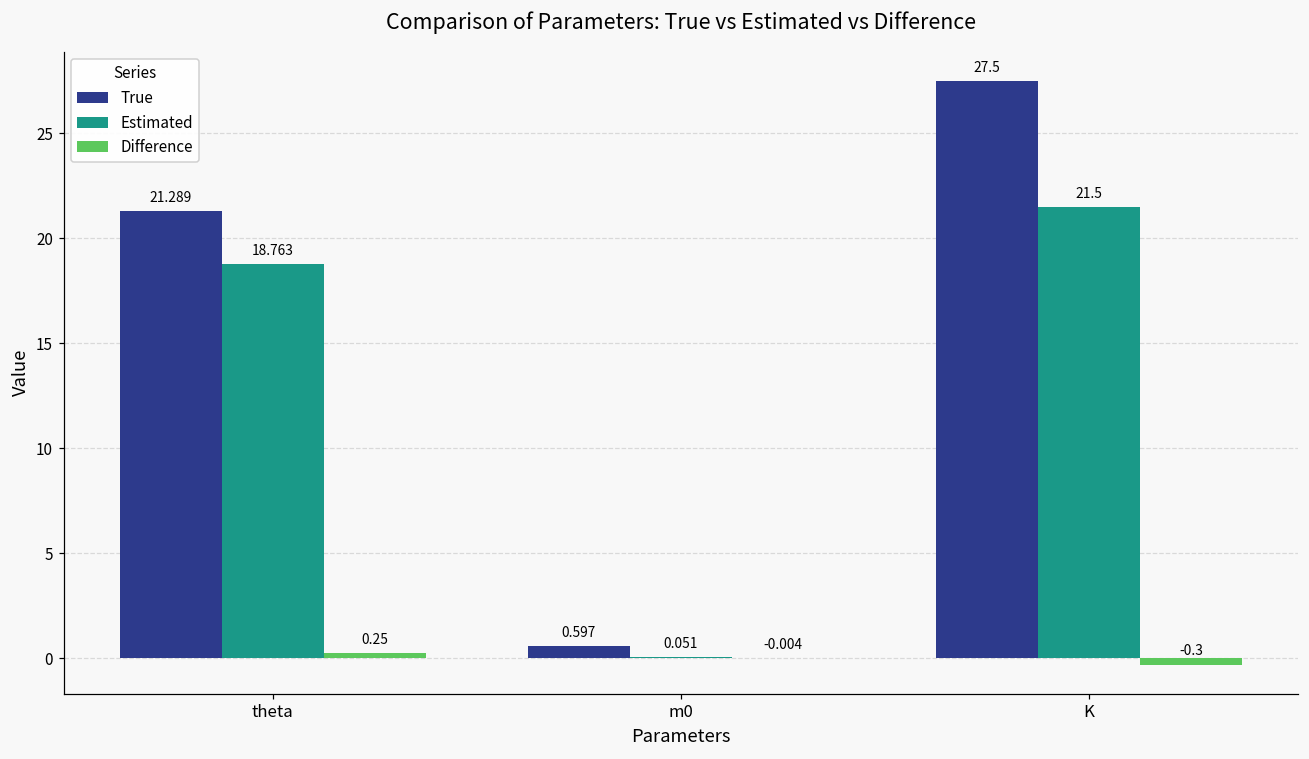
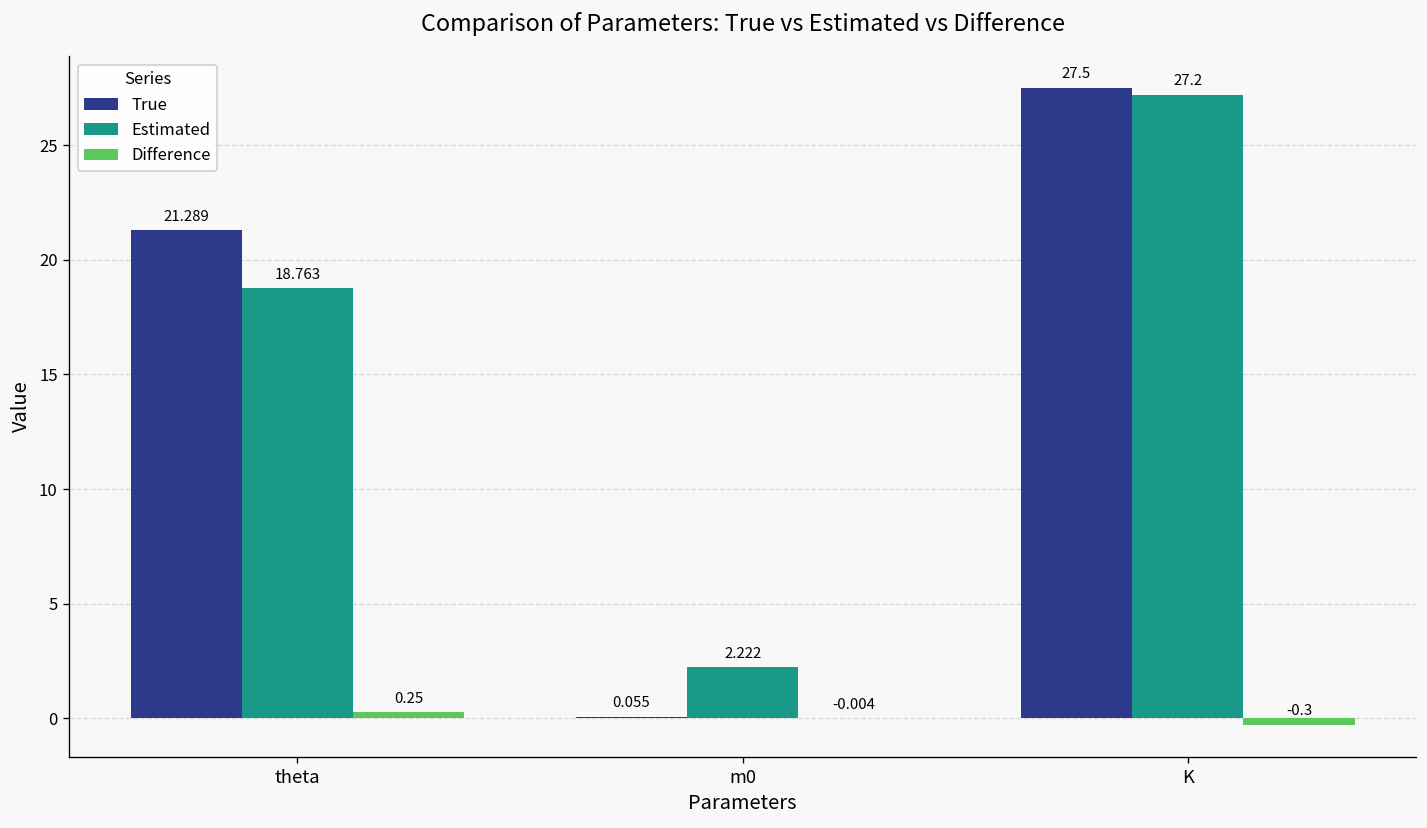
True, m0: 0.597 -> 0.055
Estimated, m0: 0.051 -> 2.222
Estimated, K: 21.5 -> 27.2
